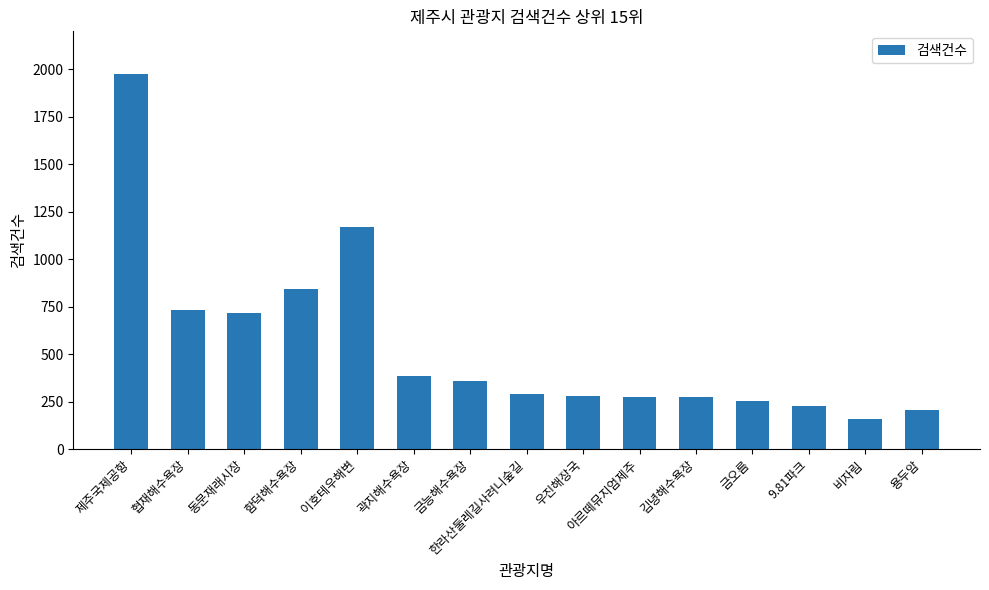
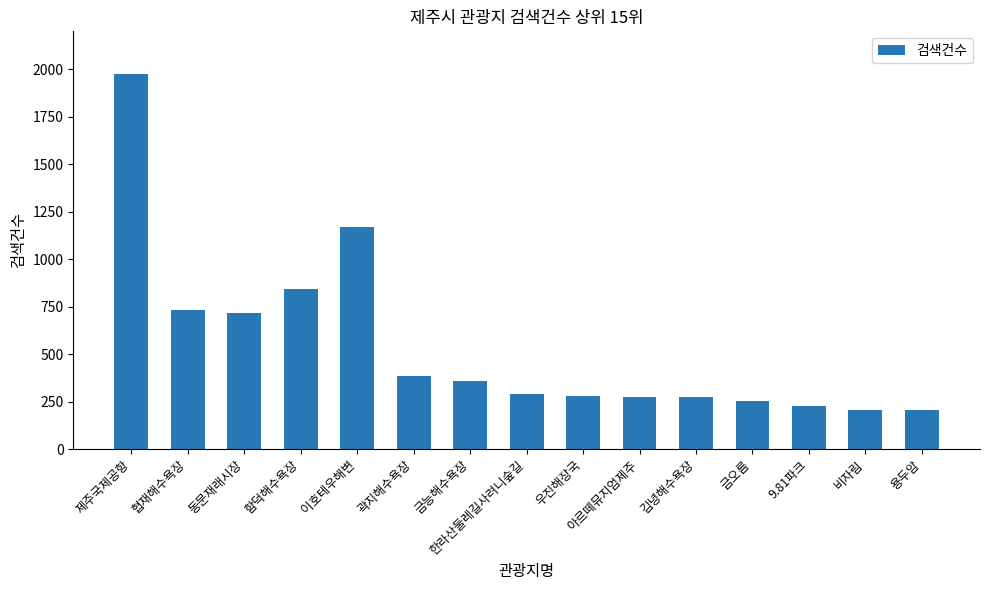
비자림: 160 -> 210
